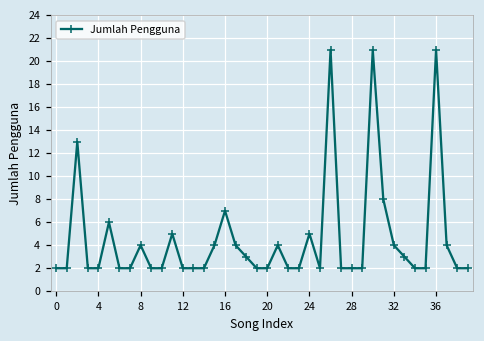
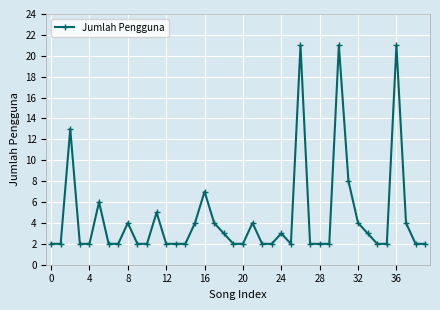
24: 5 -> 3
